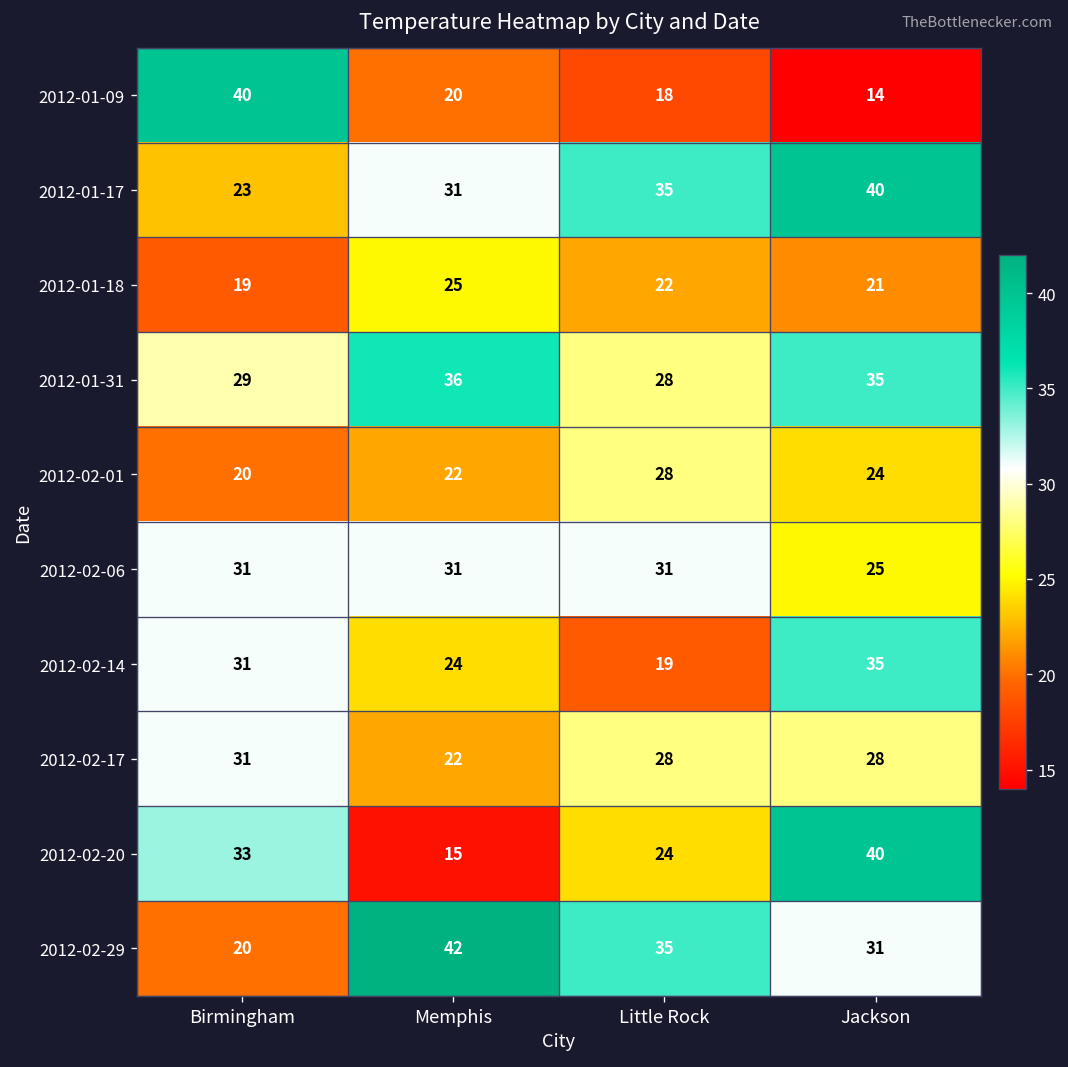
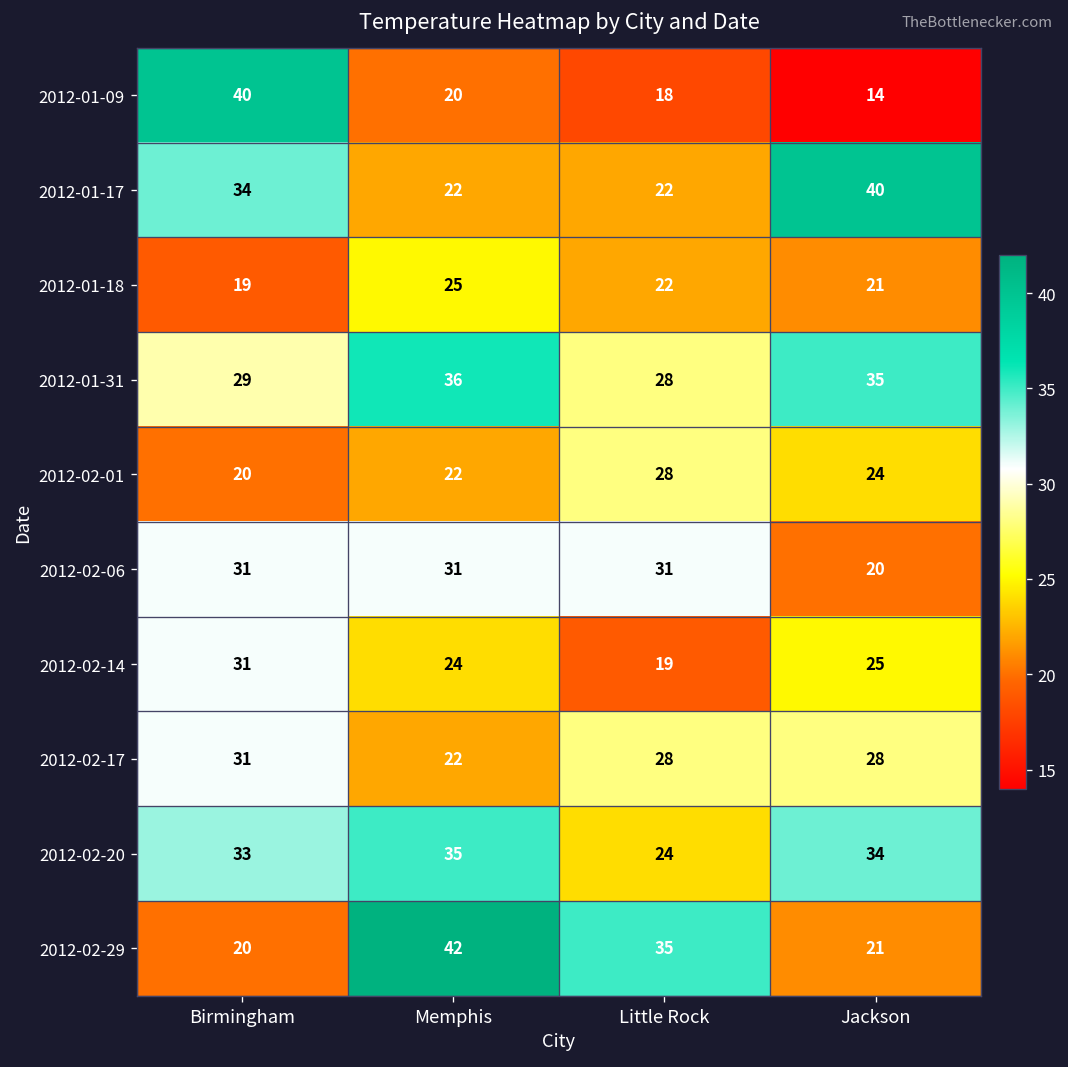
2012-01-17, Birmingham: 23 -> 34
2012-01-17, Memphis: 31 -> 22
2012-01-17, Little Rock: 35 -> 22
2012-02-06, Jackson: 25 -> 20
2012-02-14, Jackson: 35 -> 25
2012-02-20, Memphis: 15 -> 35
2012-02-20, Jackson: 40 -> 34
2012-02-29, Jackson: 31 -> 21
